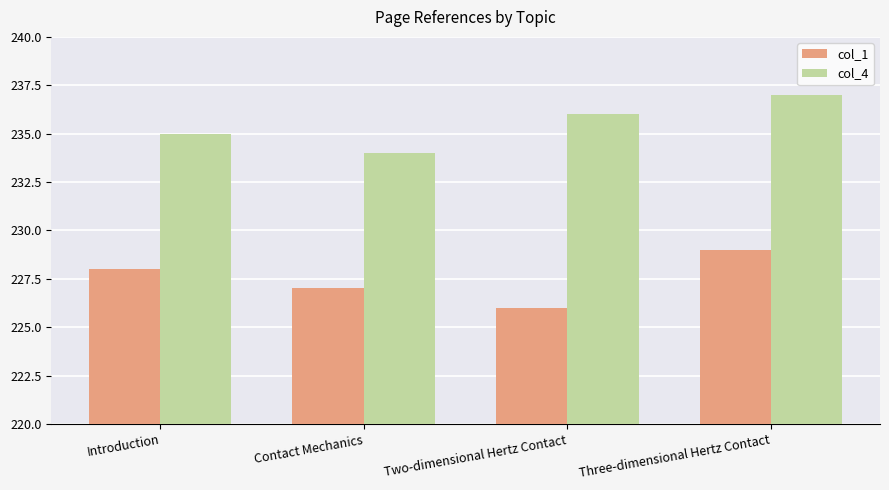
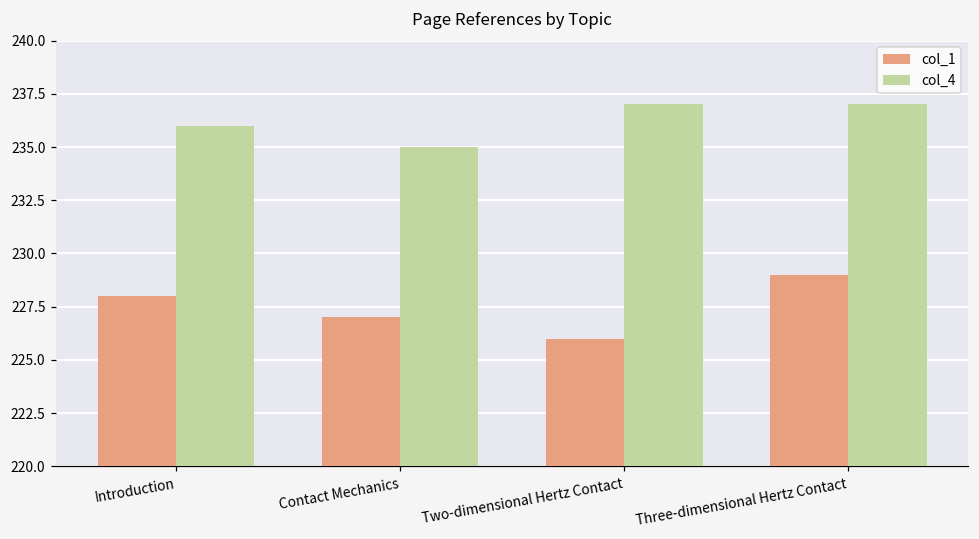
col_4, Introduction: 235 -> 236
col_4, Contact Mechanics: 234 -> 235
col_4, Two-dimensional Hertz Contact: 236 -> 237
